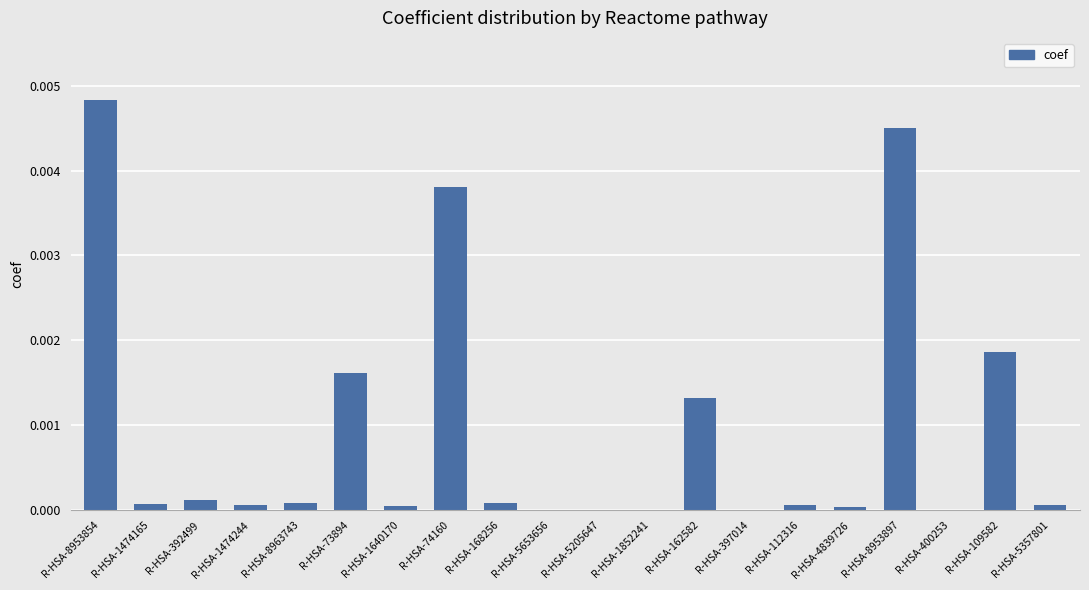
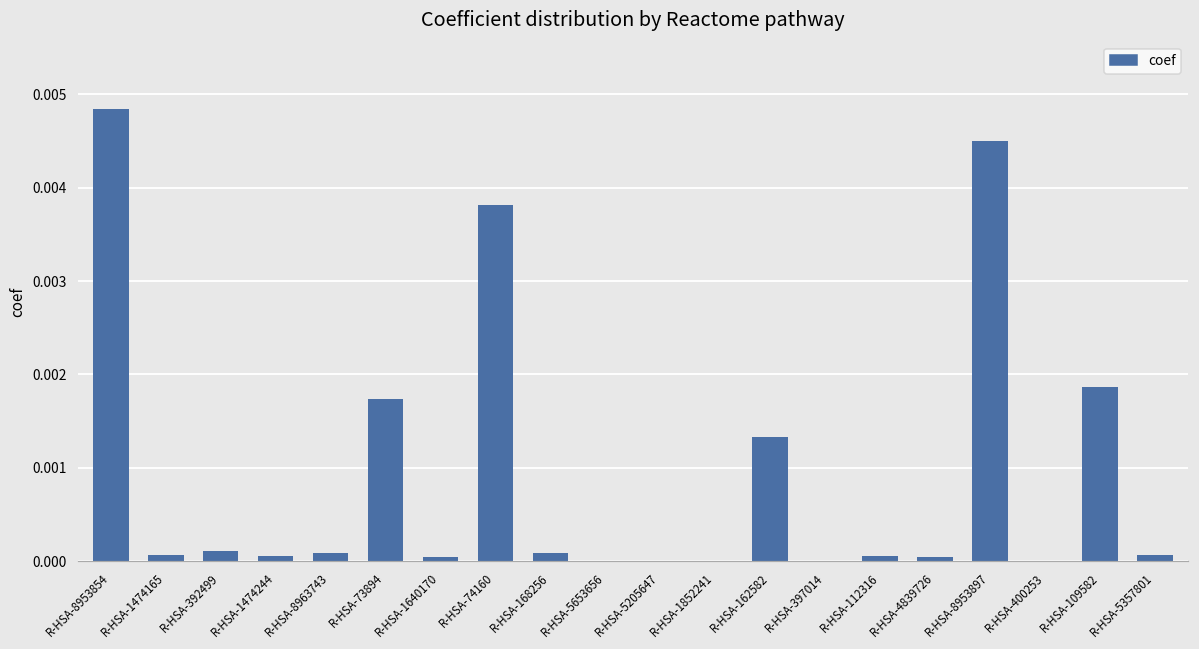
R-HSA-73894: 0.0016 -> 0.0017
